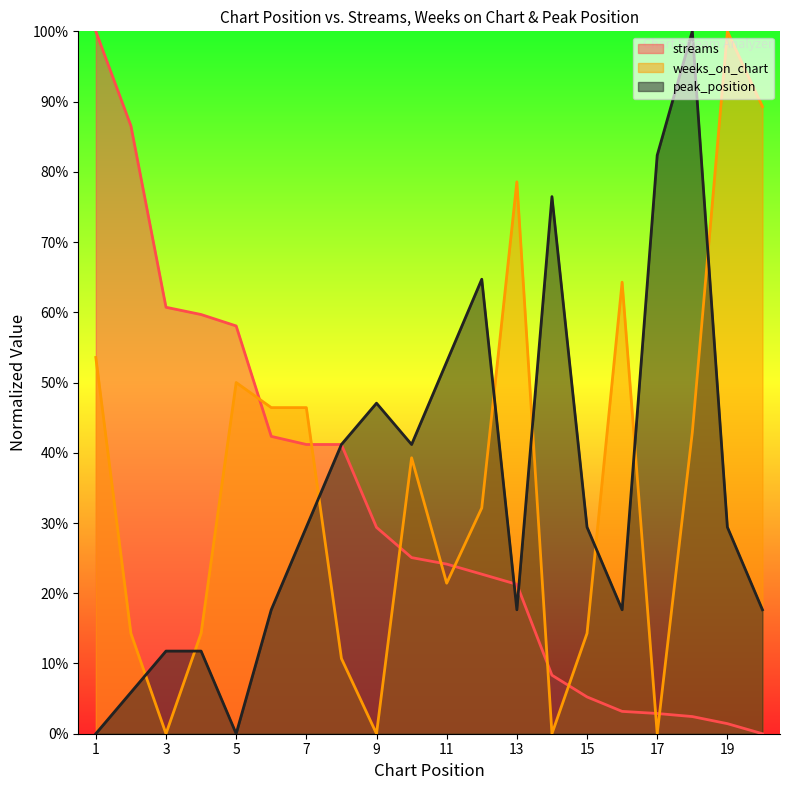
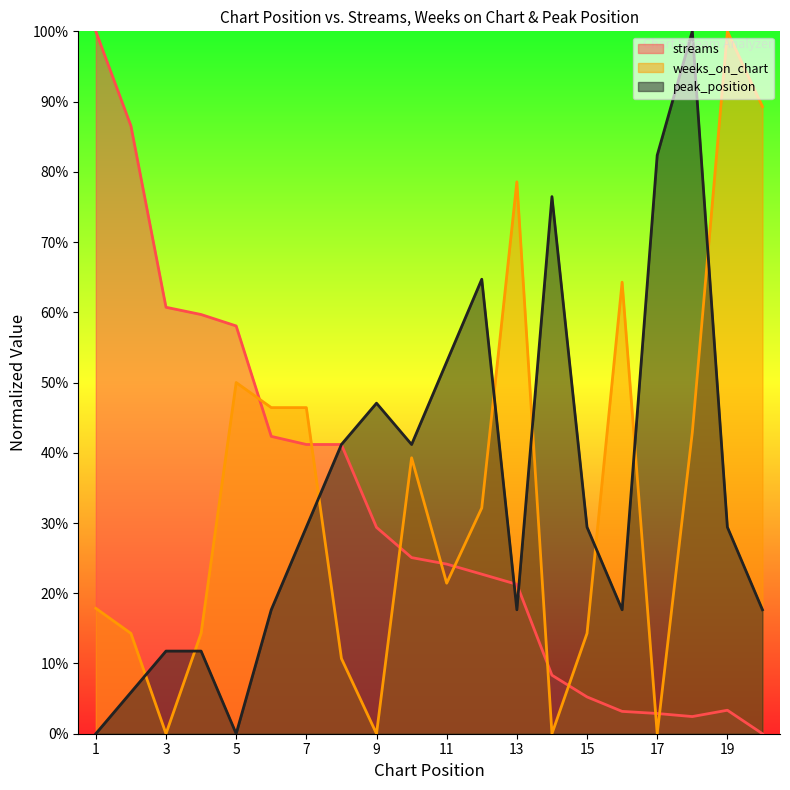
weeks_on_chart, 1: 54% -> 18%
streams, 19: 1% -> 3%
